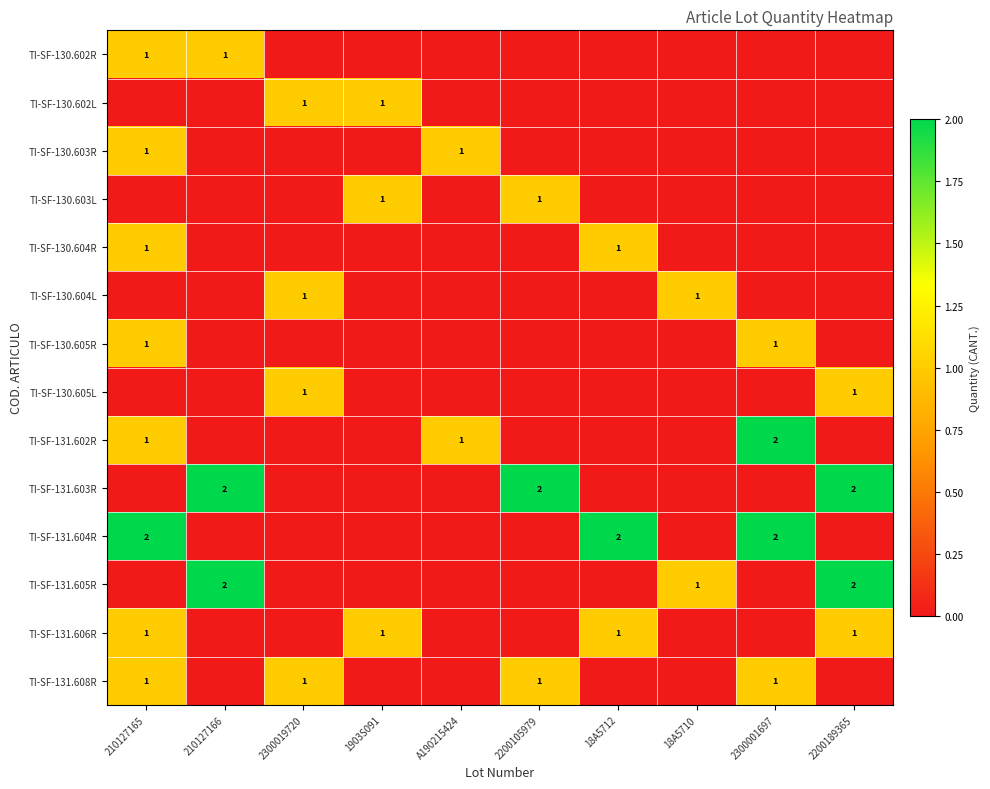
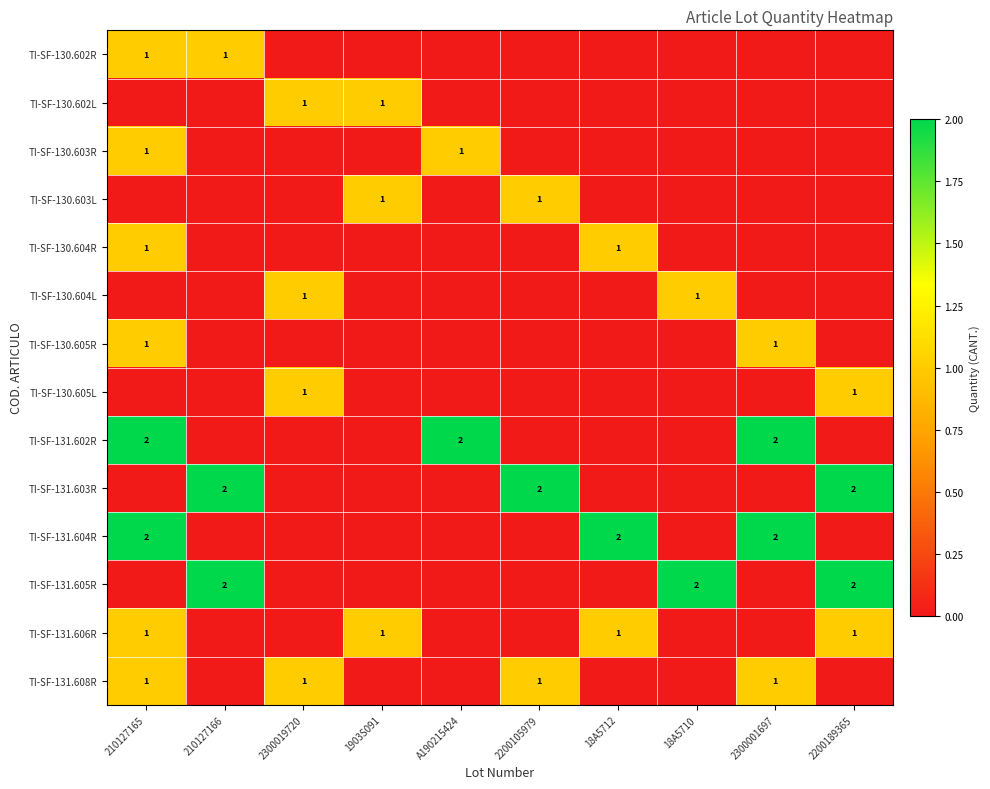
TI-SF-131.602R, 210127165: 1 -> 2
TI-SF-131.602R, A190215424: 1 -> 2
TI-SF-131.605R, 18A5710: 1 -> 2
